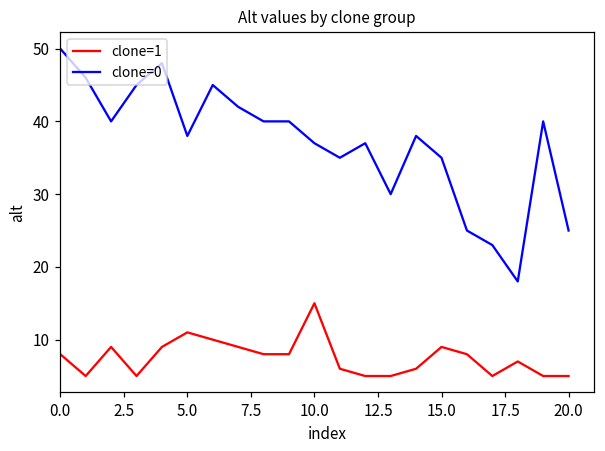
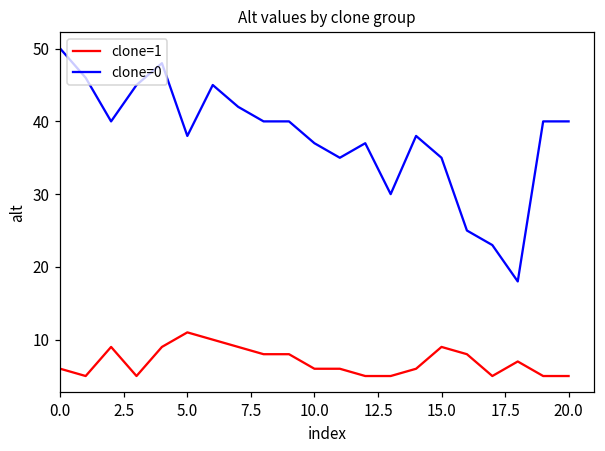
clone=1, 0.0: 8 -> 6
clone=1, 10.0: 15 -> 6
clone=0, 20.0: 25 -> 40
